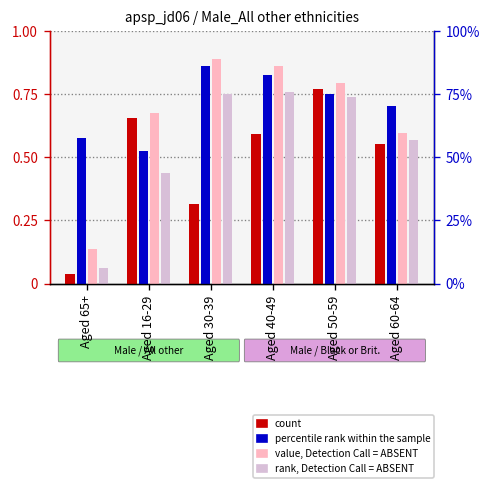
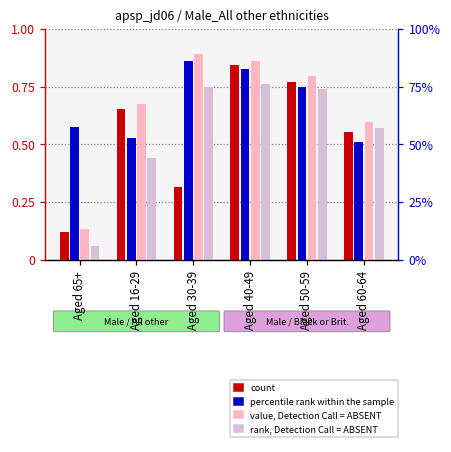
count, Aged 65+: 0.04 -> 0.12
count, Aged 40-49: 0.59 -> 0.84
percentile rank within the sample, Aged 60-64: 0.70 -> 0.51
